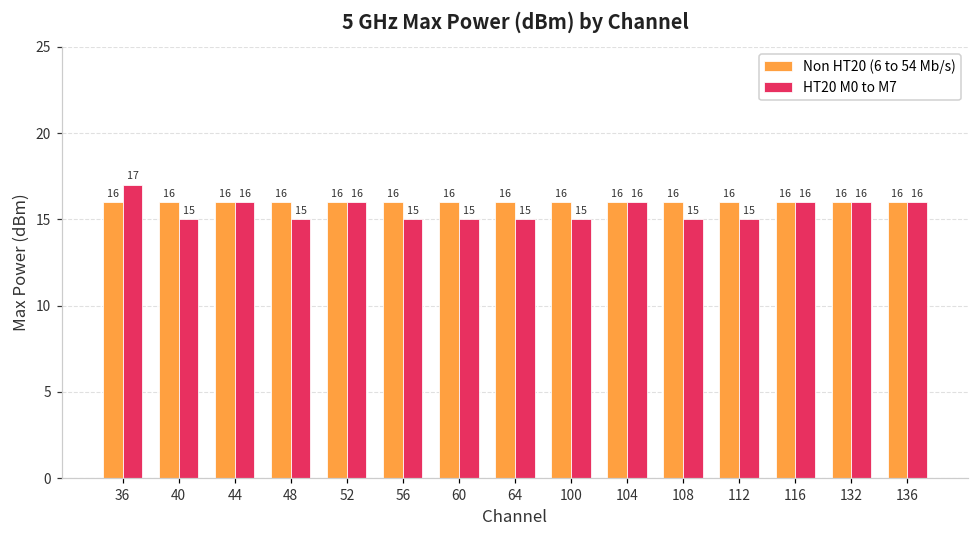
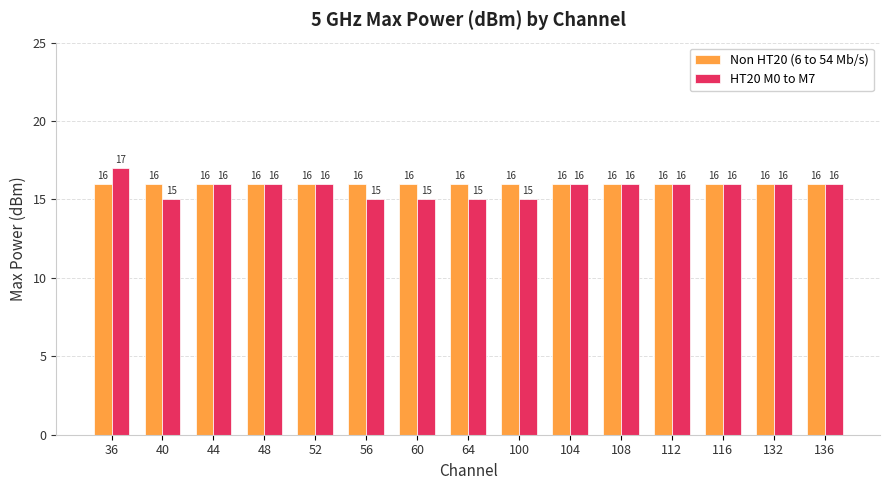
HT20 M0 to M7, 48: 15 -> 16
HT20 M0 to M7, 108: 15 -> 16
HT20 M0 to M7, 112: 15 -> 16
